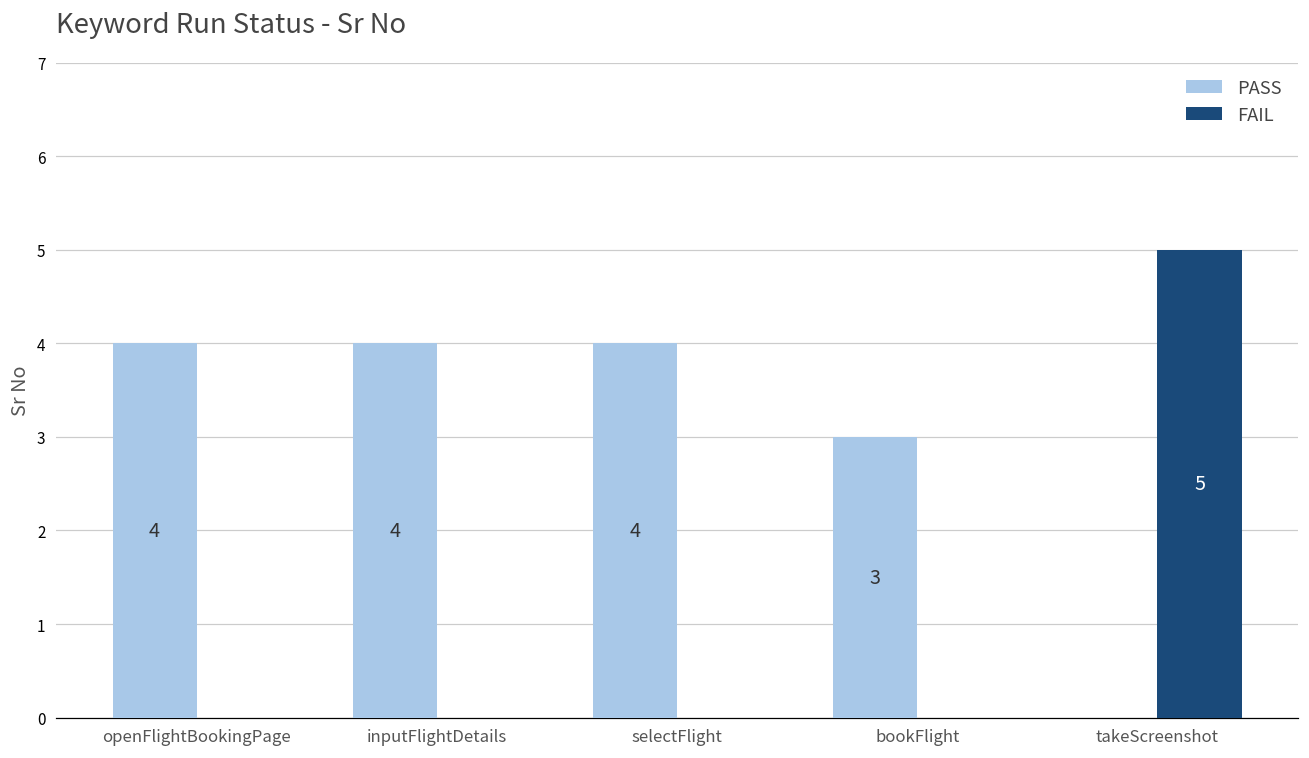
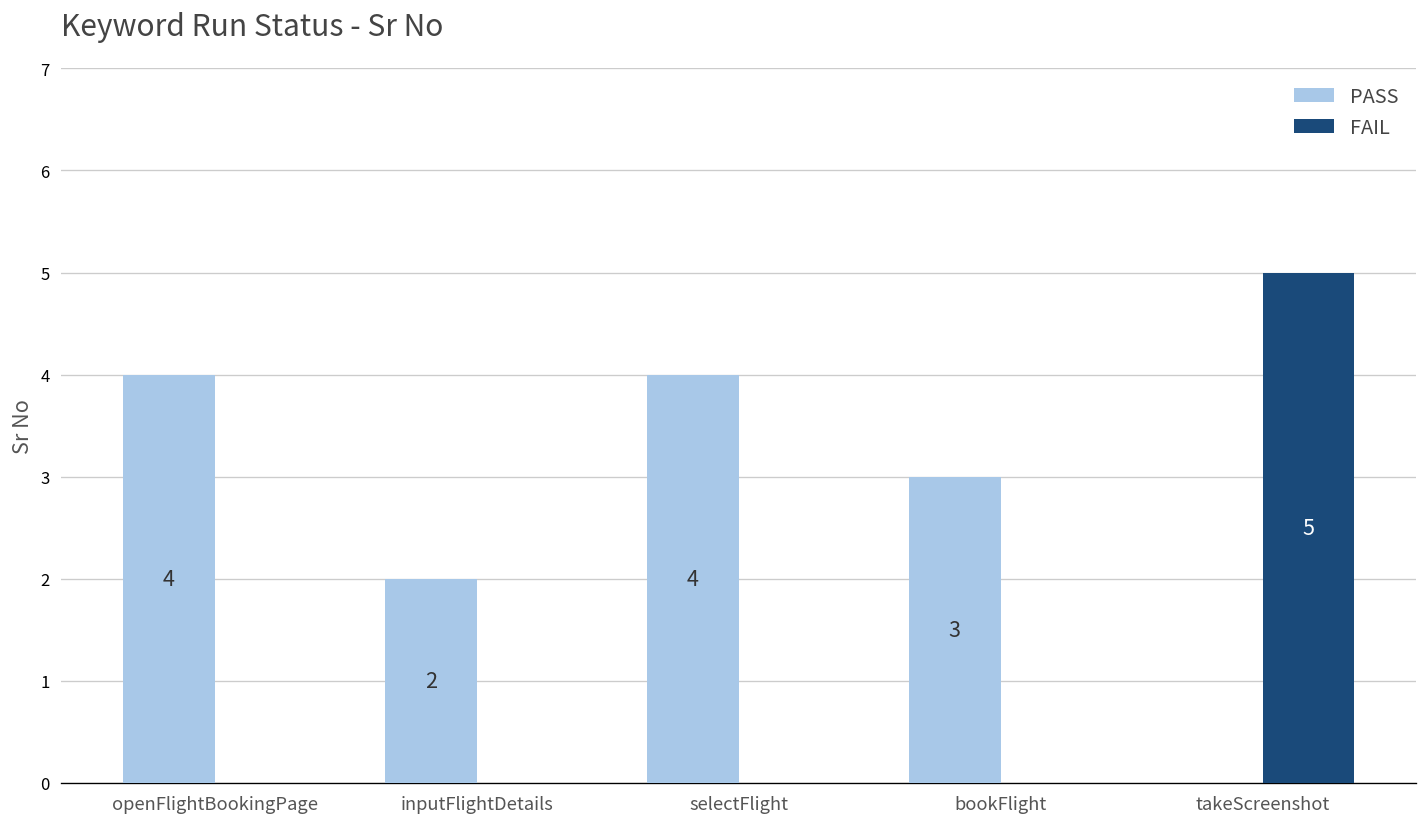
PASS, inputFlightDetails: 4 -> 2
